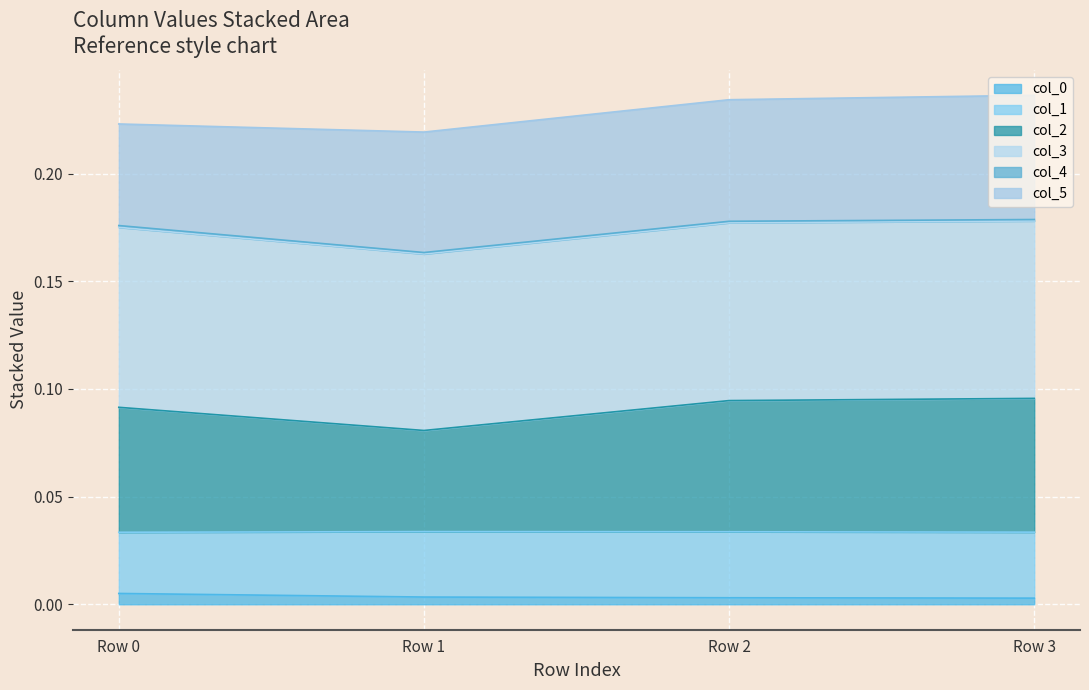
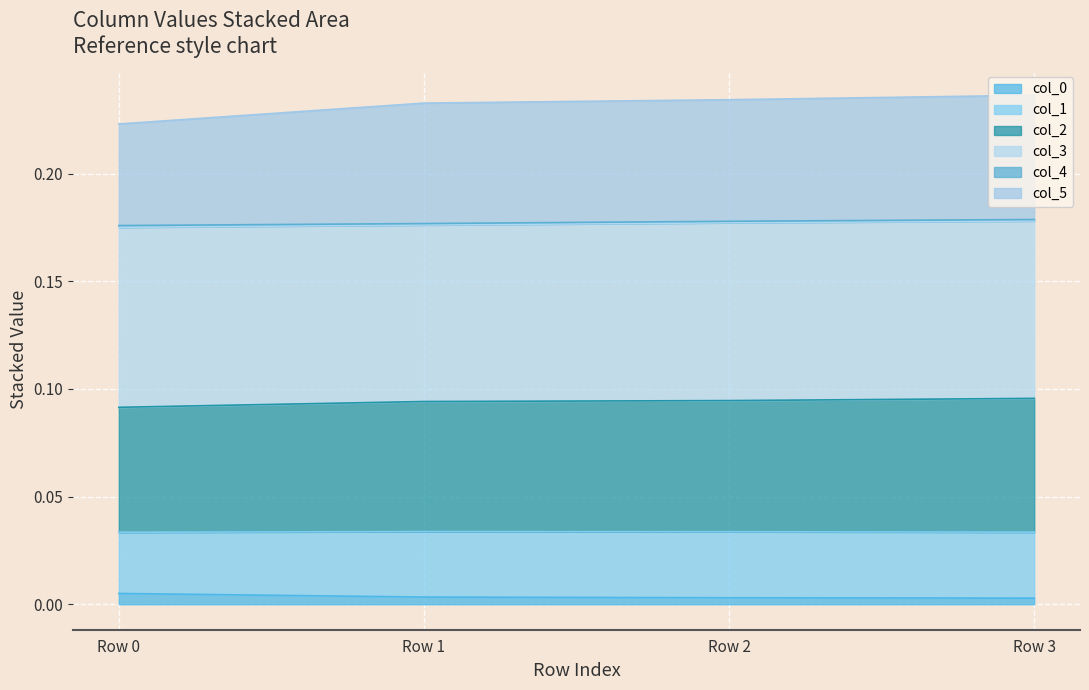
col_2, Row 1: 0.047 -> 0.060
